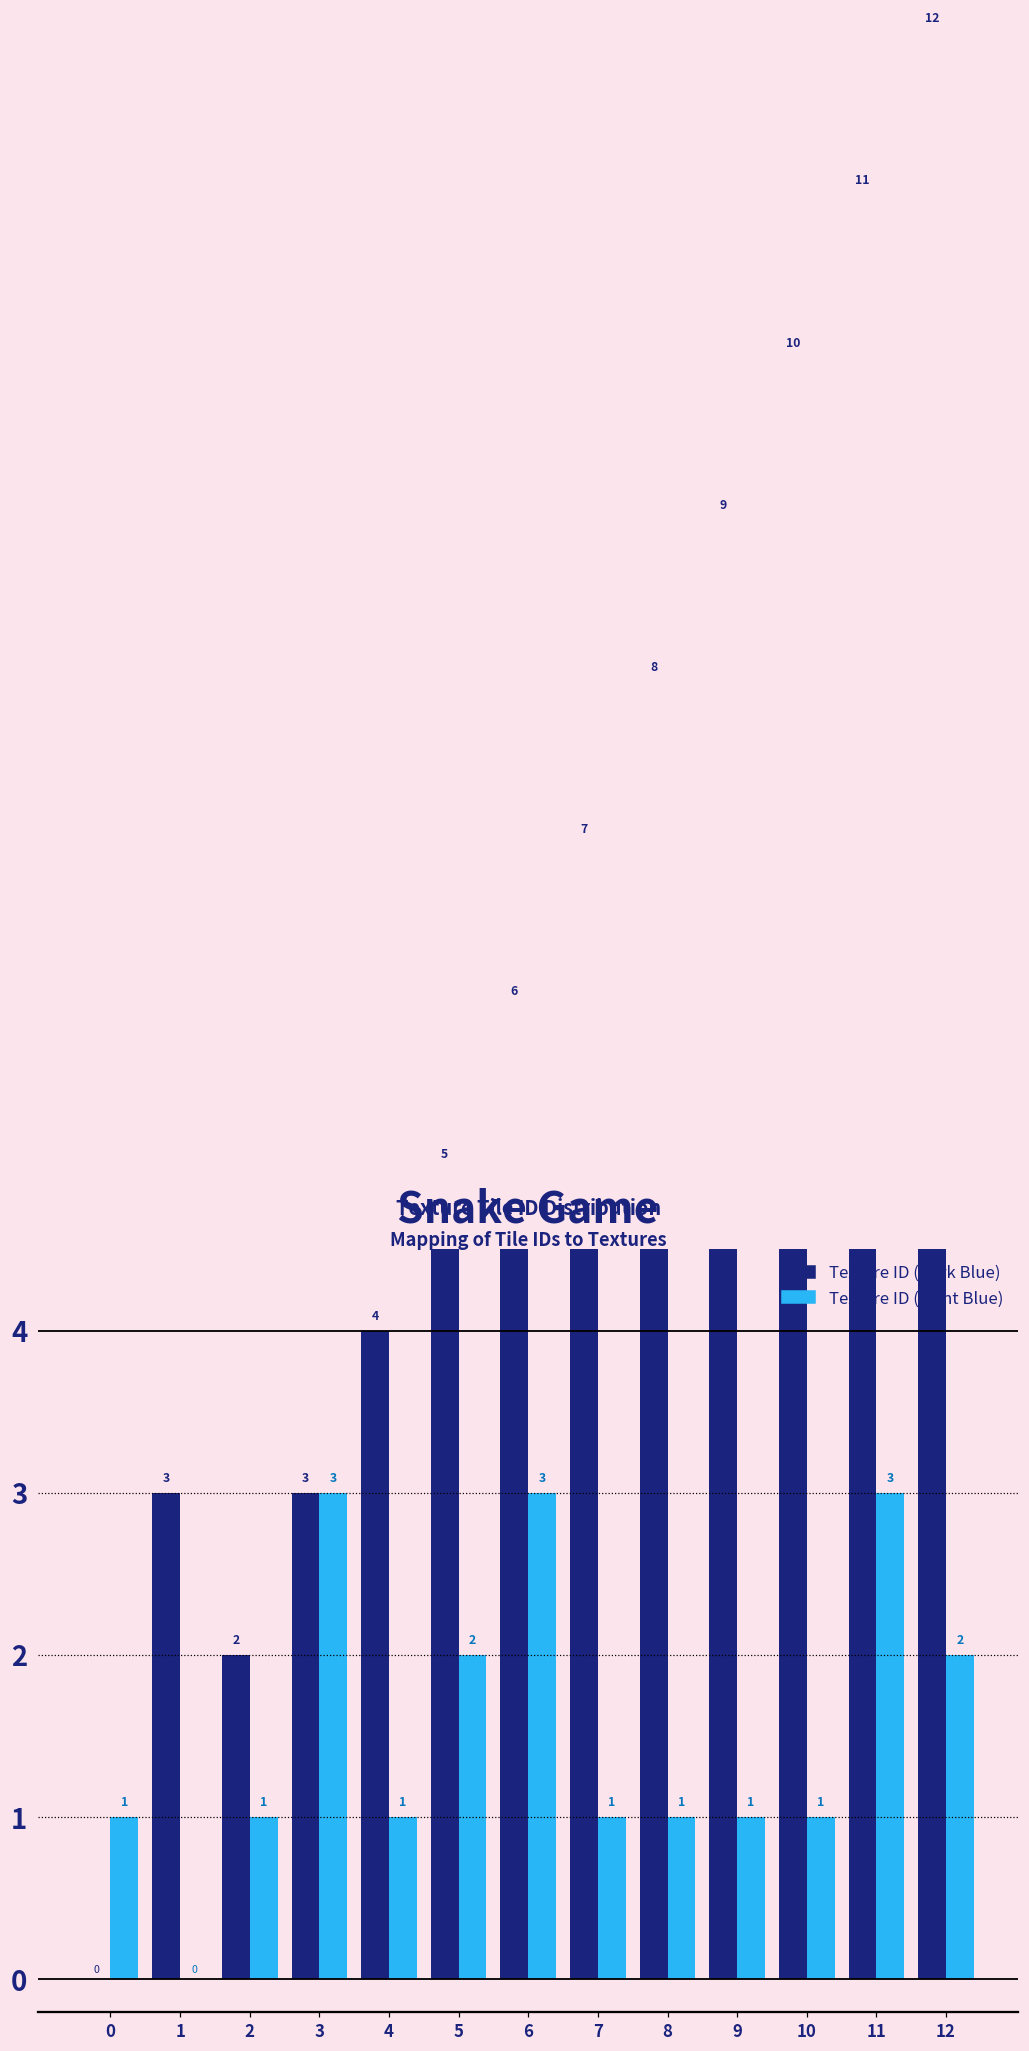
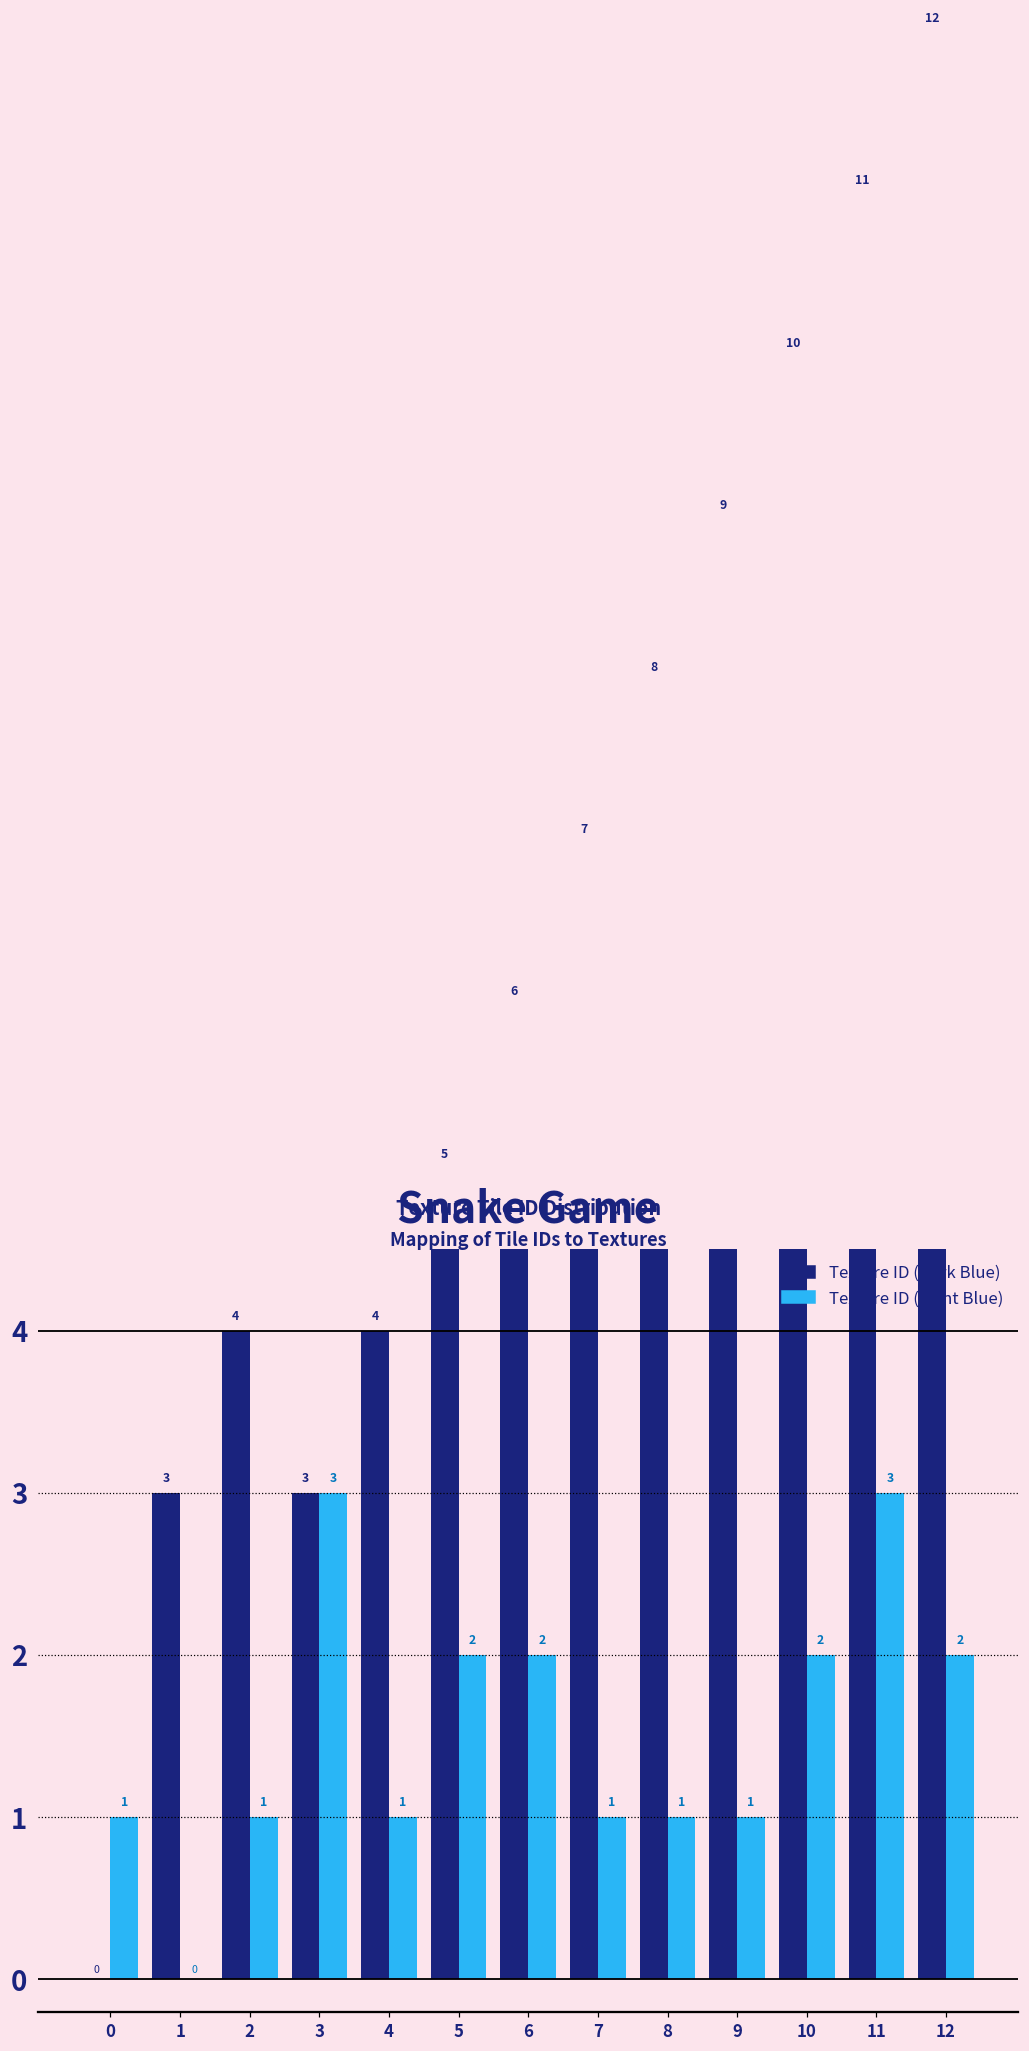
Texture ID (Dark Blue), 2: 2 -> 4
Texture ID (Light Blue), 6: 3 -> 2
Texture ID (Light Blue), 10: 1 -> 2
